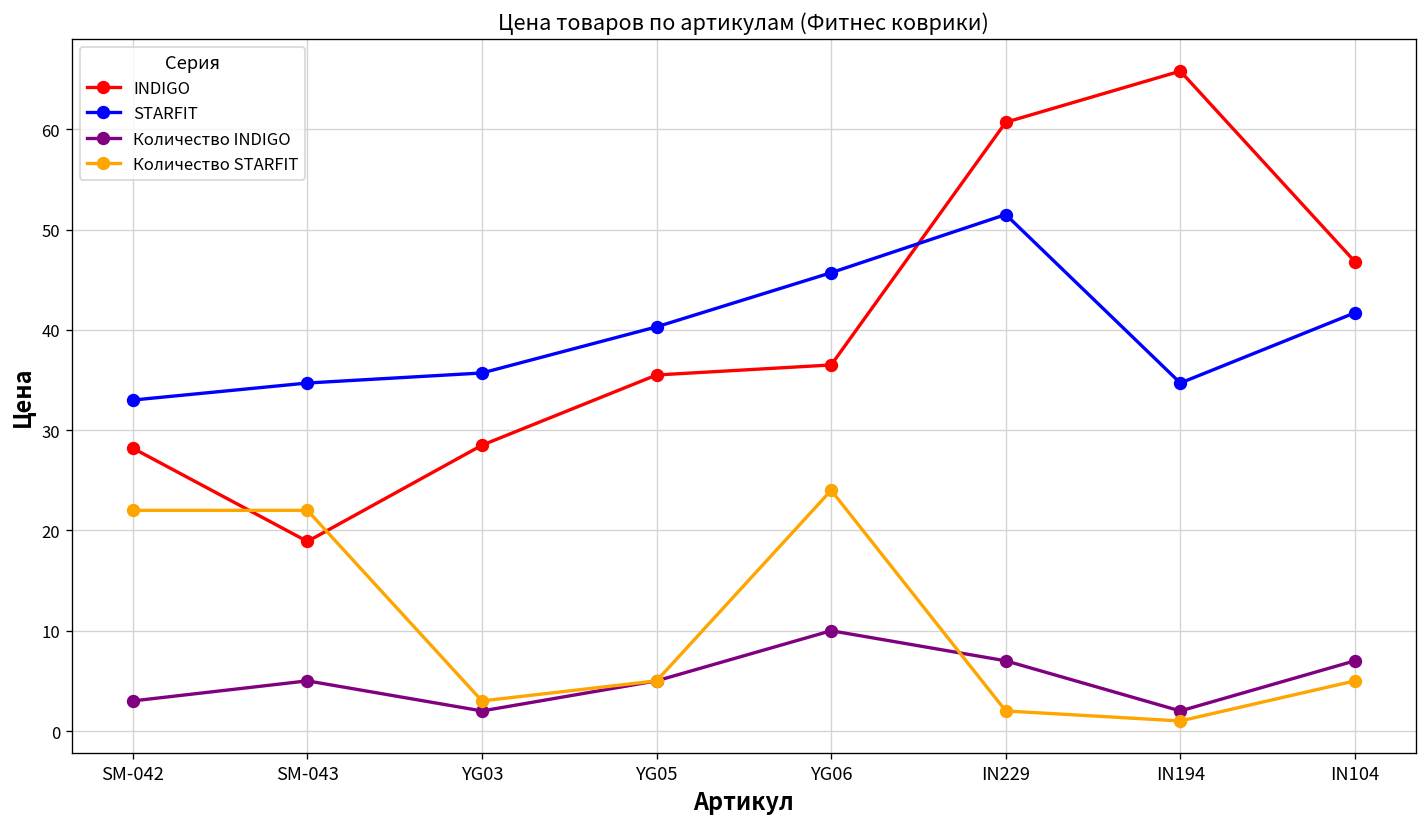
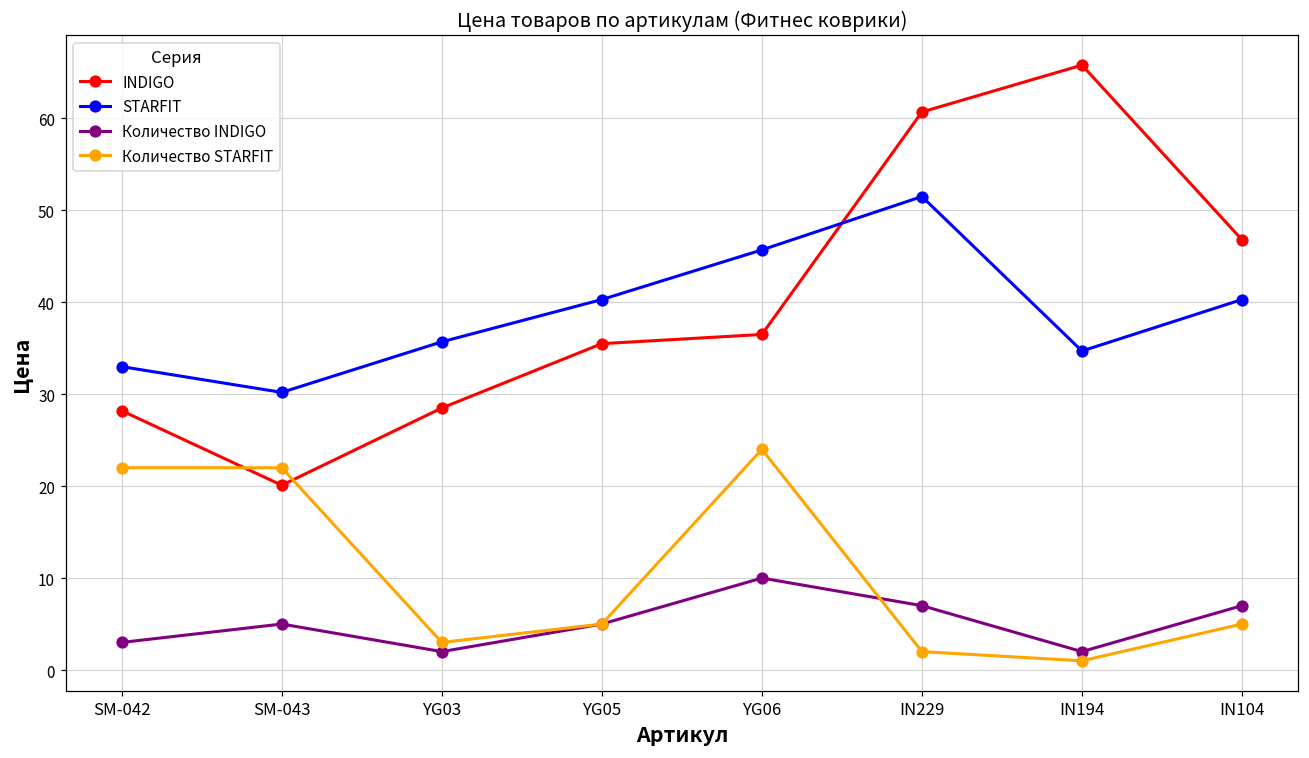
INDIGO, SM-043: 19 -> 20
STARFIT, SM-043: 35 -> 30
STARFIT, IN104: 42 -> 40
